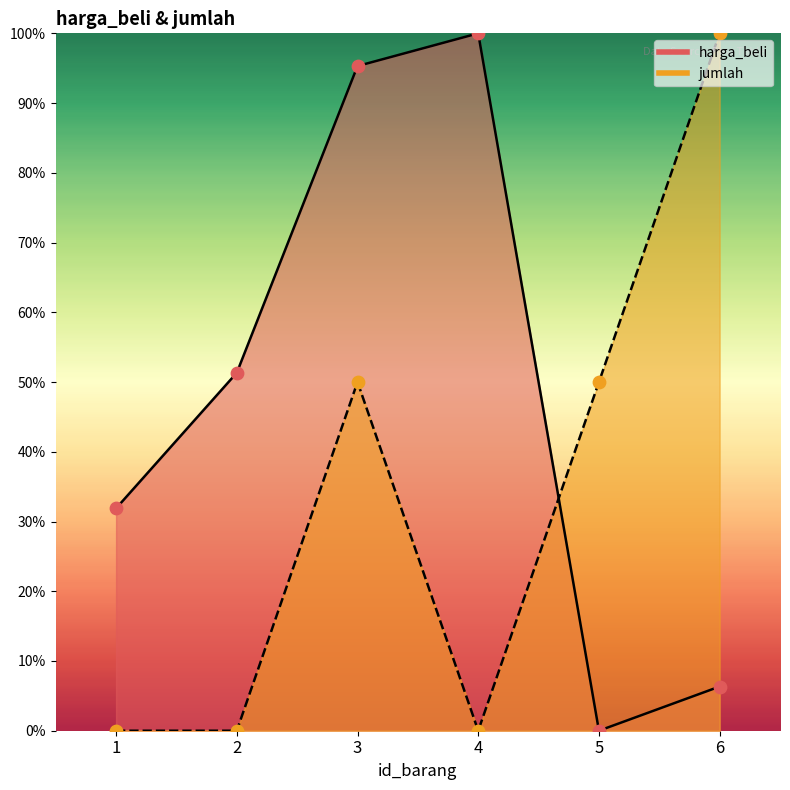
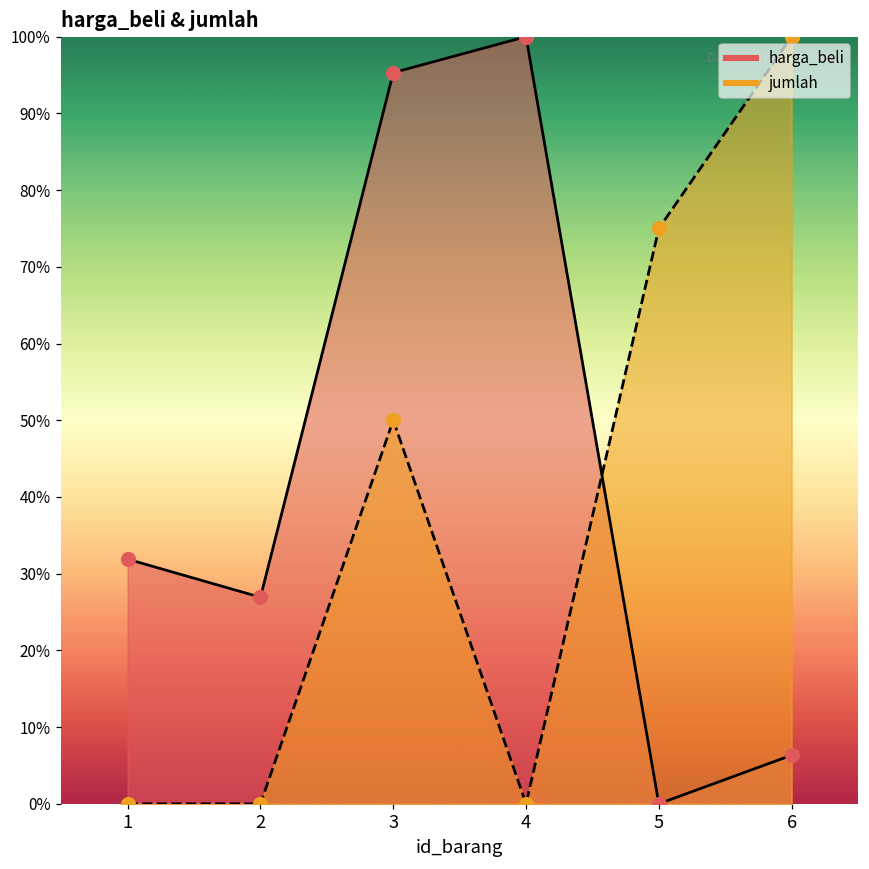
harga_beli, 2: 51% -> 27%
jumlah, 5: 50% -> 75%
